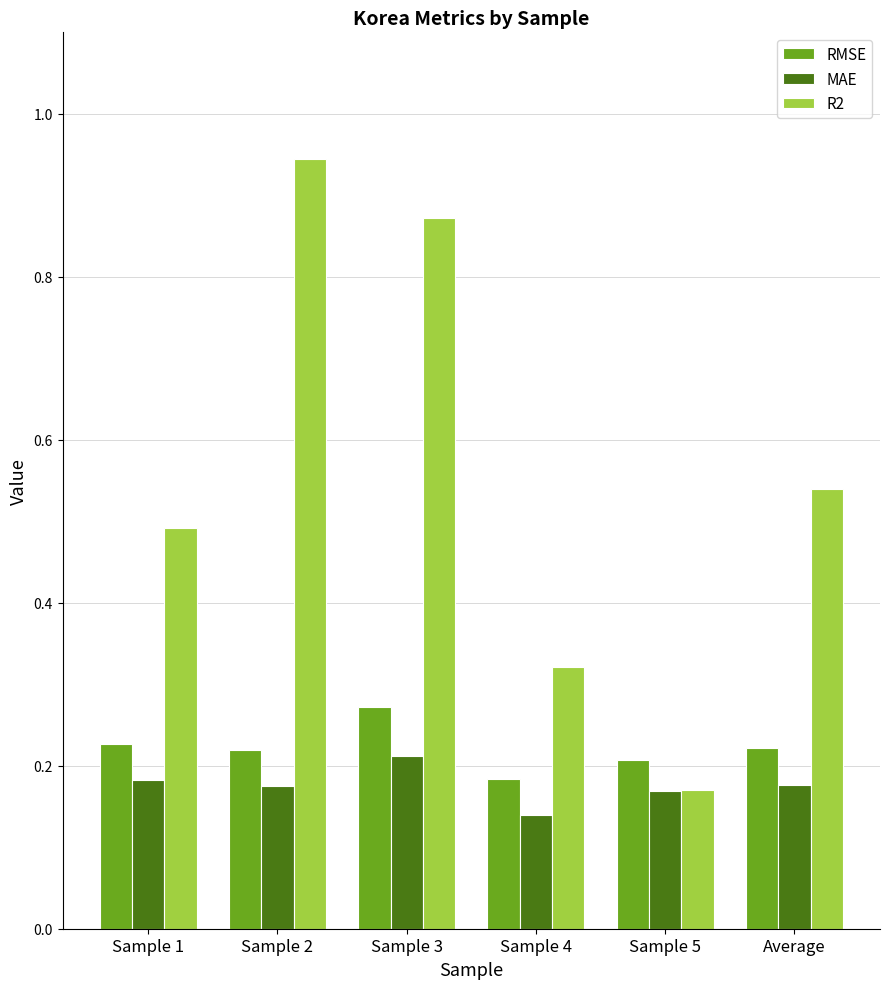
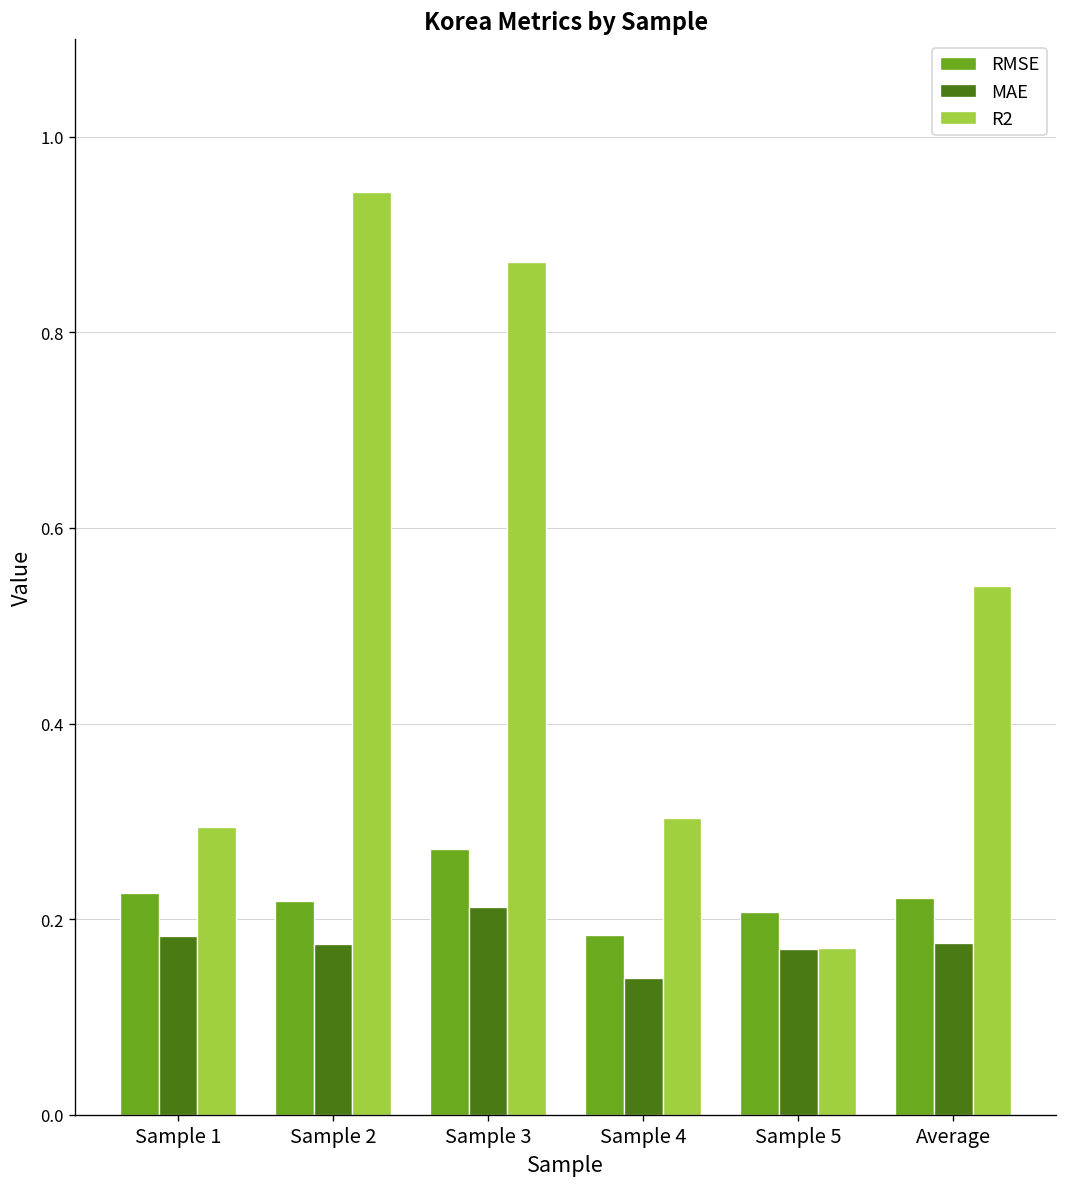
R2, Sample 1: 0.49 -> 0.29
R2, Sample 4: 0.32 -> 0.30
